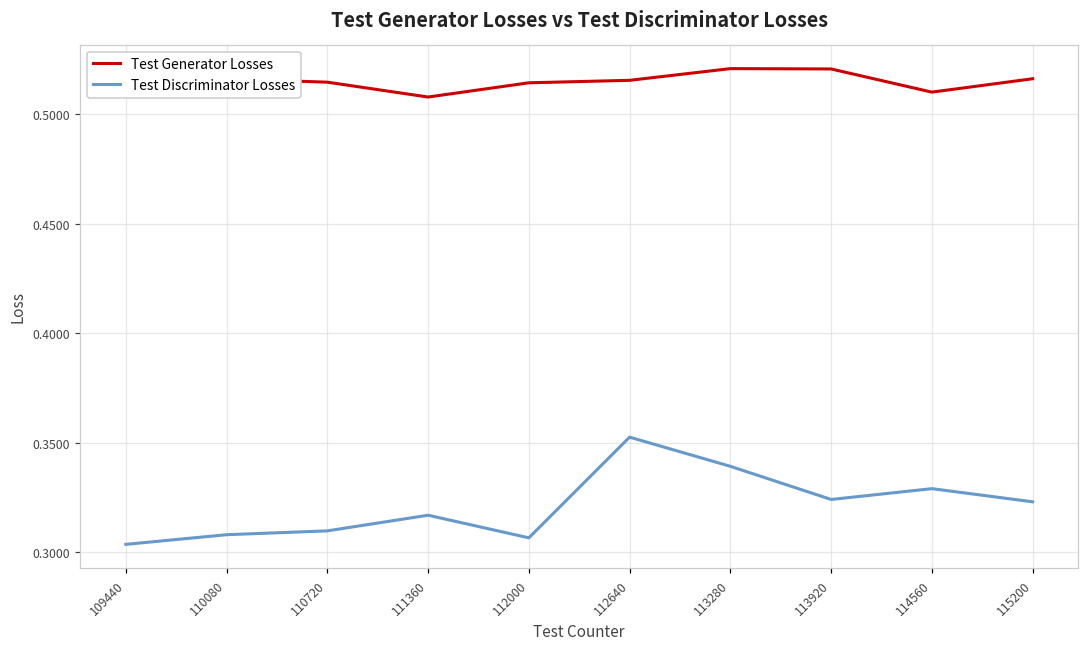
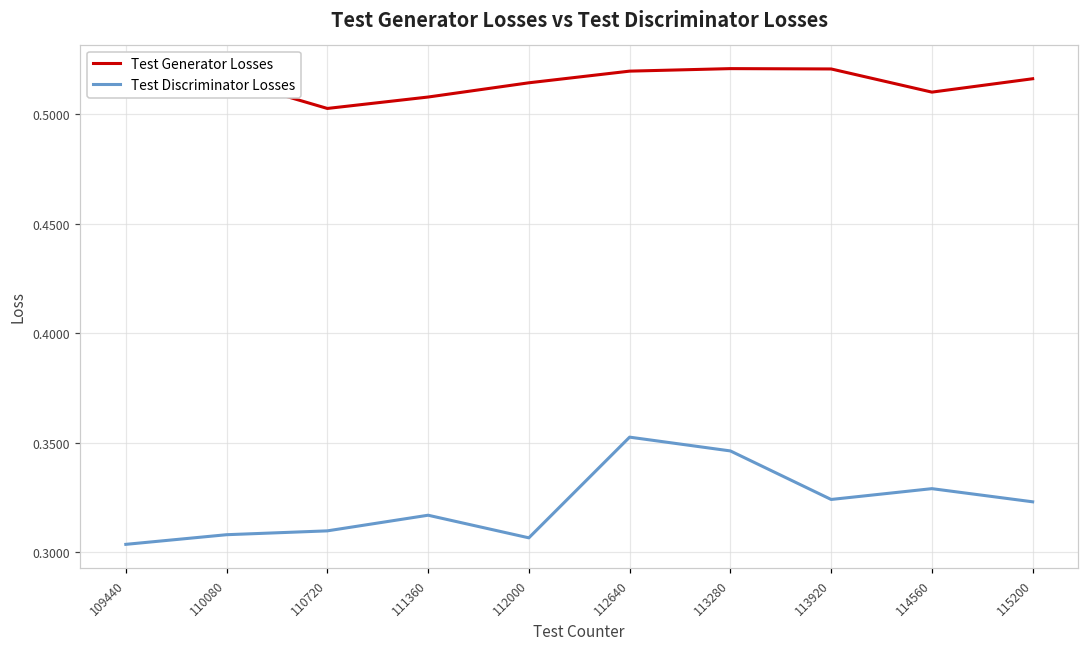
Test Generator Losses, 110720: 0.515 -> 0.503
Test Generator Losses, 112640: 0.516 -> 0.520
Test Discriminator Losses, 113280: 0.339 -> 0.346
